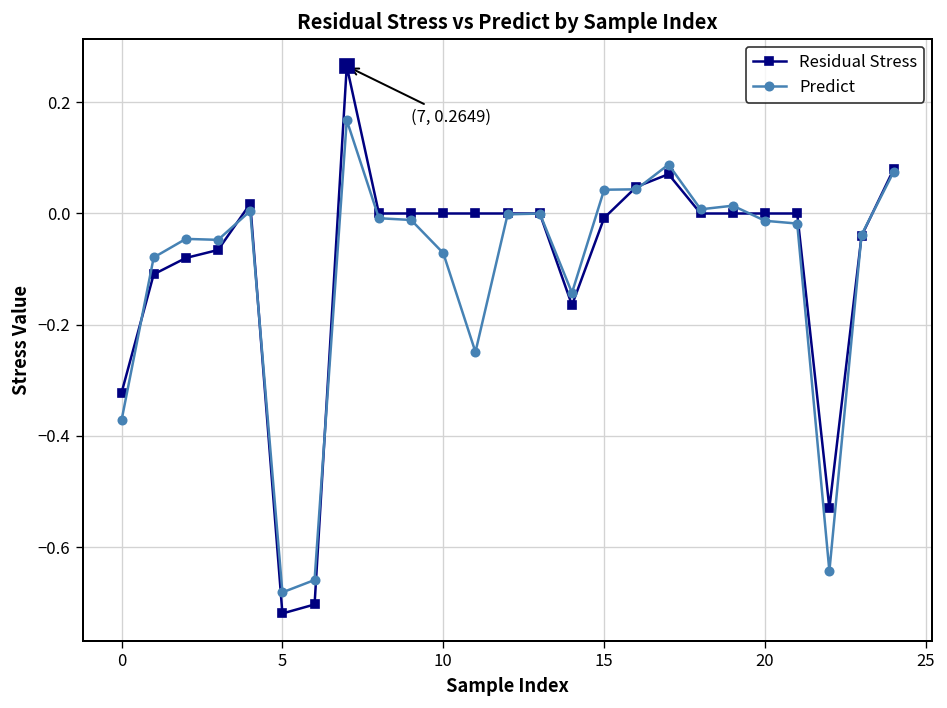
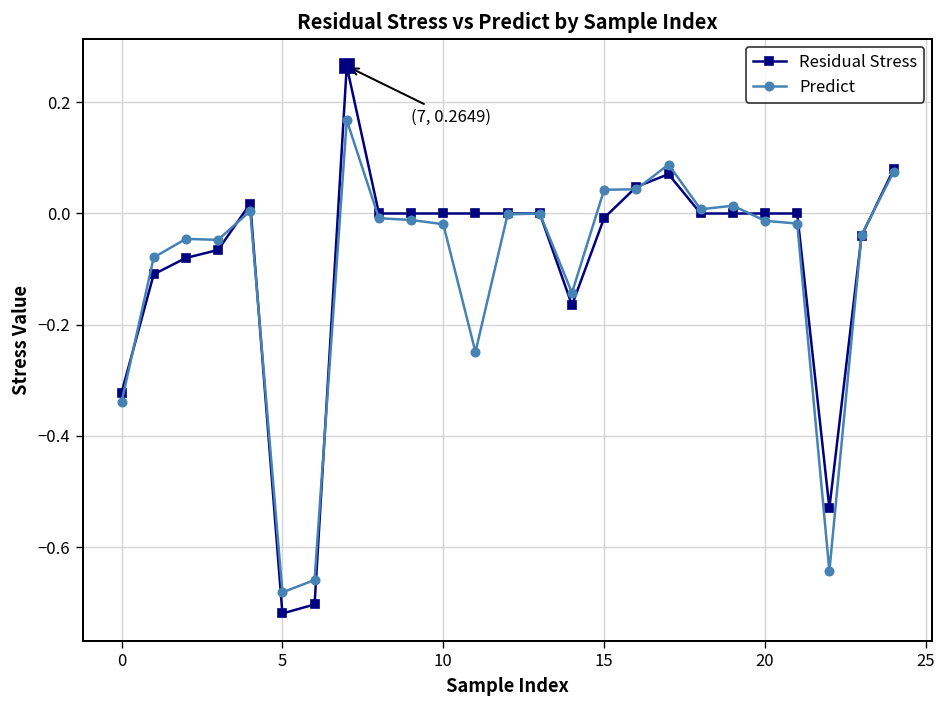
Predict, 0: -0.37 -> -0.34
Predict, 10: -0.07 -> -0.02
